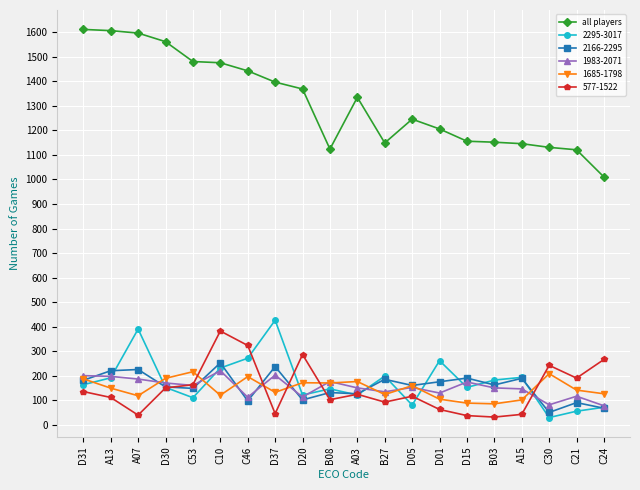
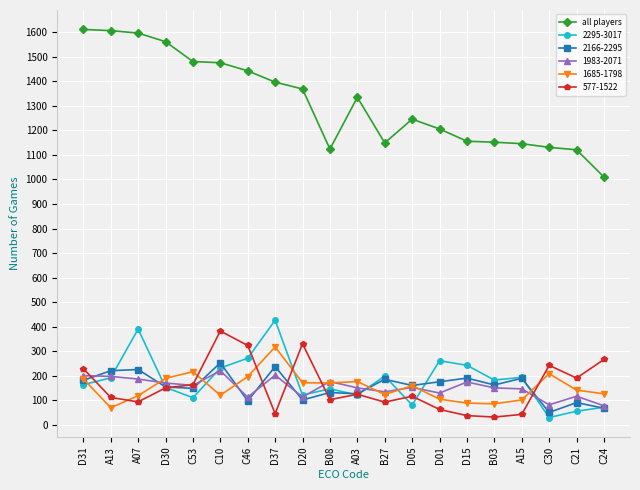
577-1522, D31: 140 -> 230
1685-1798, A13: 150 -> 70
577-1522, A07: 40 -> 90
1685-1798, D37: 130 -> 320
577-1522, D20: 290 -> 330
2295-3017, D15: 150 -> 240
